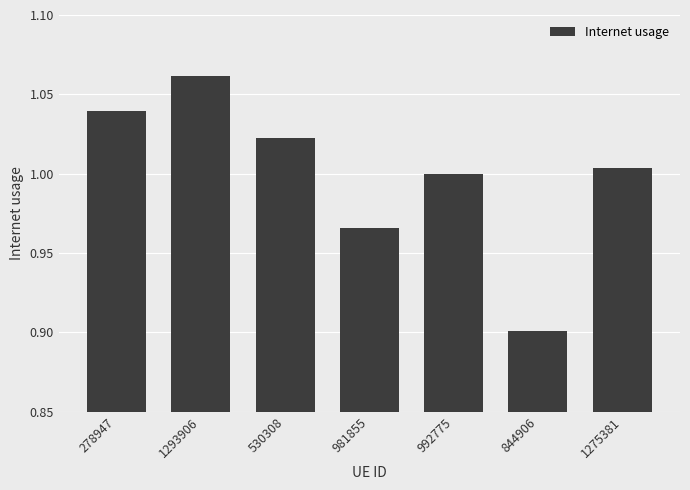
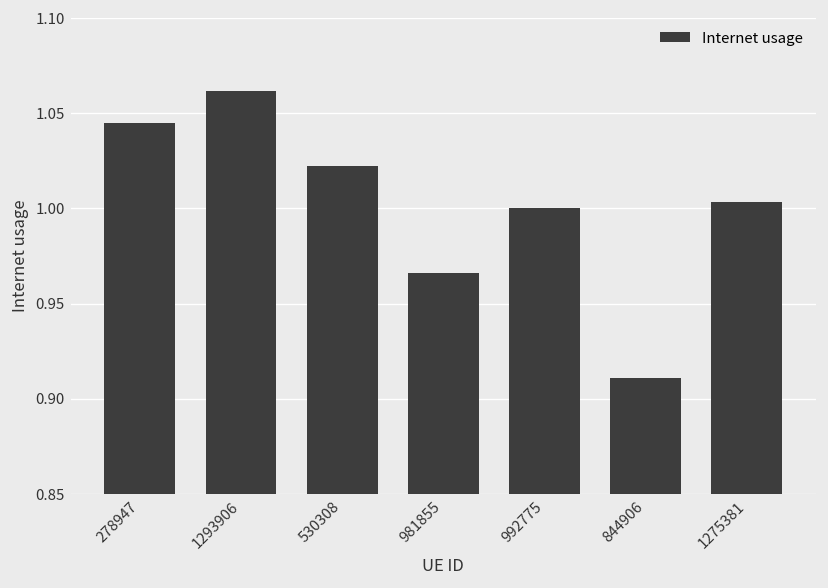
278947: 1.040 -> 1.045
844906: 0.901 -> 0.911
